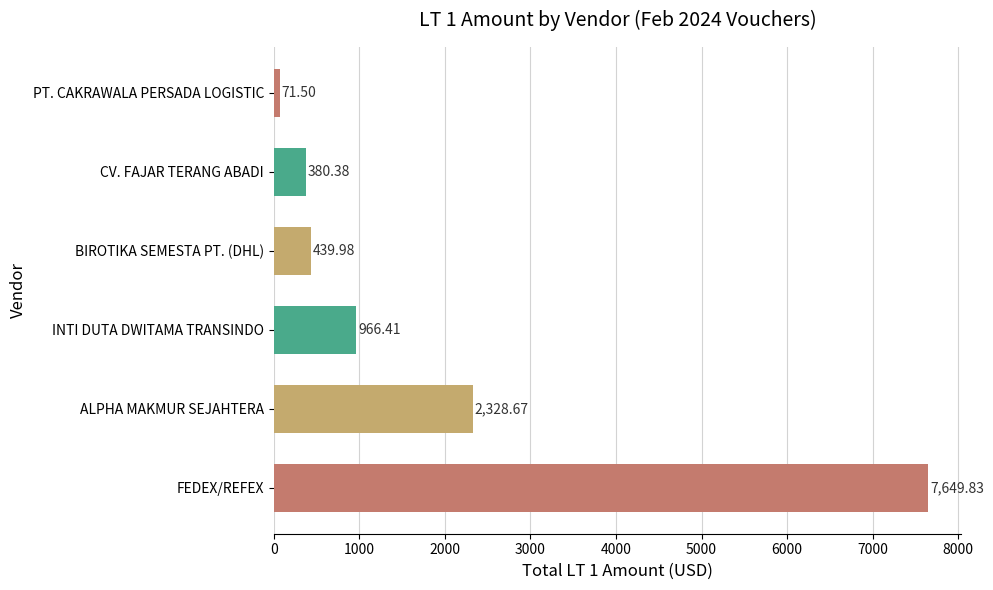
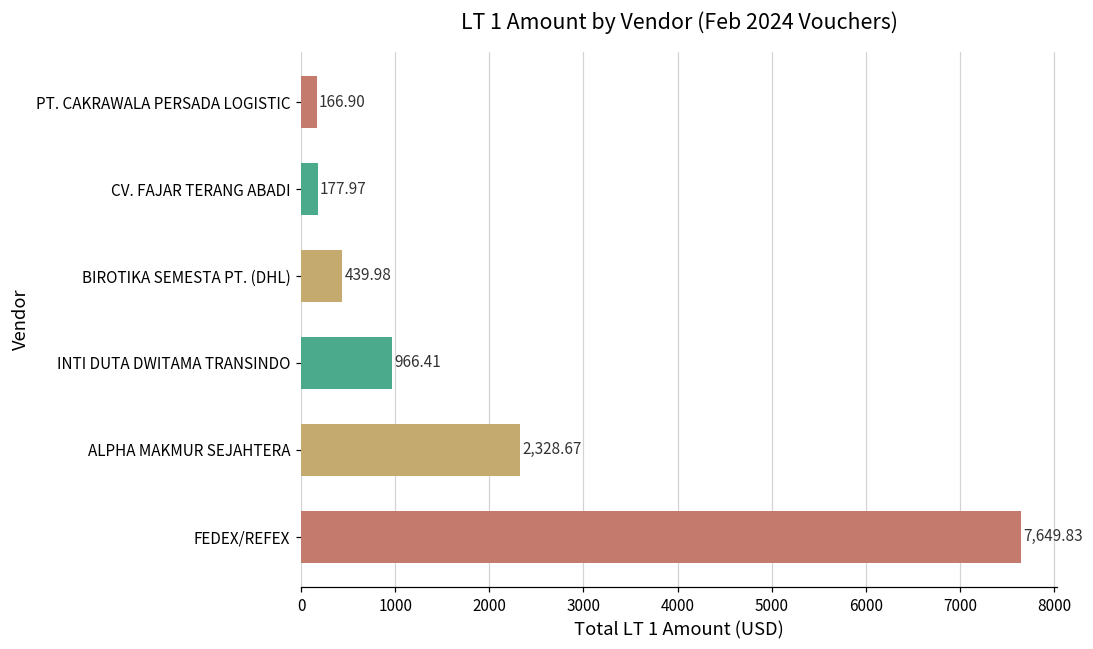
PT. CAKRAWALA PERSADA LOGISTIC: 71.50 -> 166.90
CV. FAJAR TERANG ABADI: 380.38 -> 177.97
